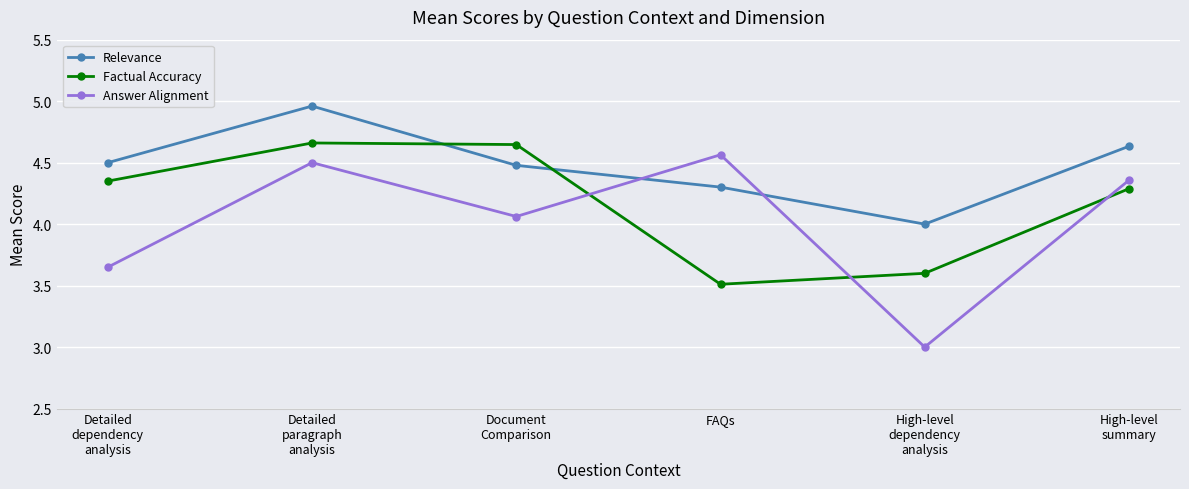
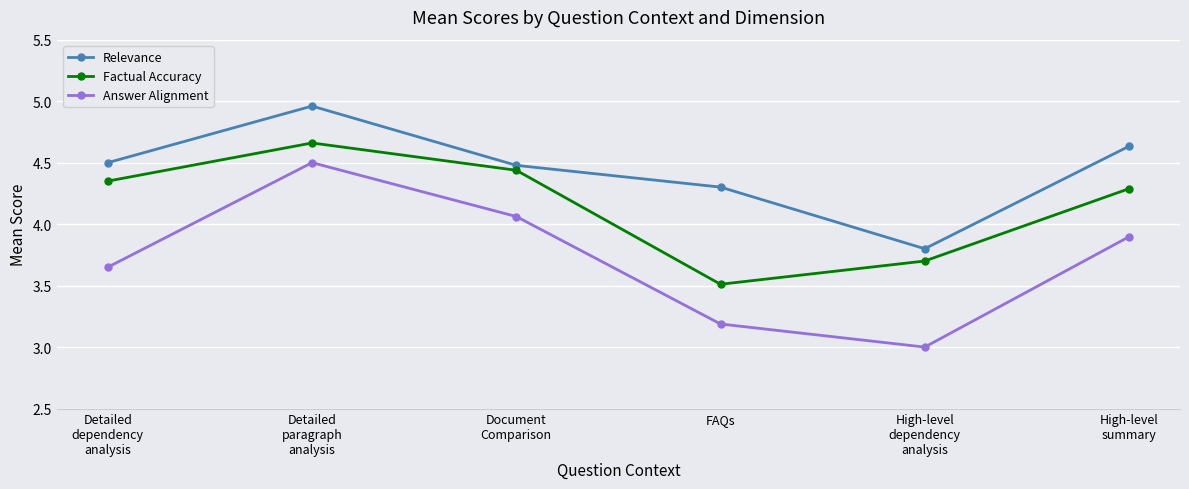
Factual Accuracy, Document Comparison: 4.65 -> 4.44
Answer Alignment, FAQs: 4.56 -> 3.19
Relevance, High-level dependency analysis: 4.0 -> 3.8
Factual Accuracy, High-level dependency analysis: 3.6 -> 3.7
Answer Alignment, High-level summary: 4.36 -> 3.90
